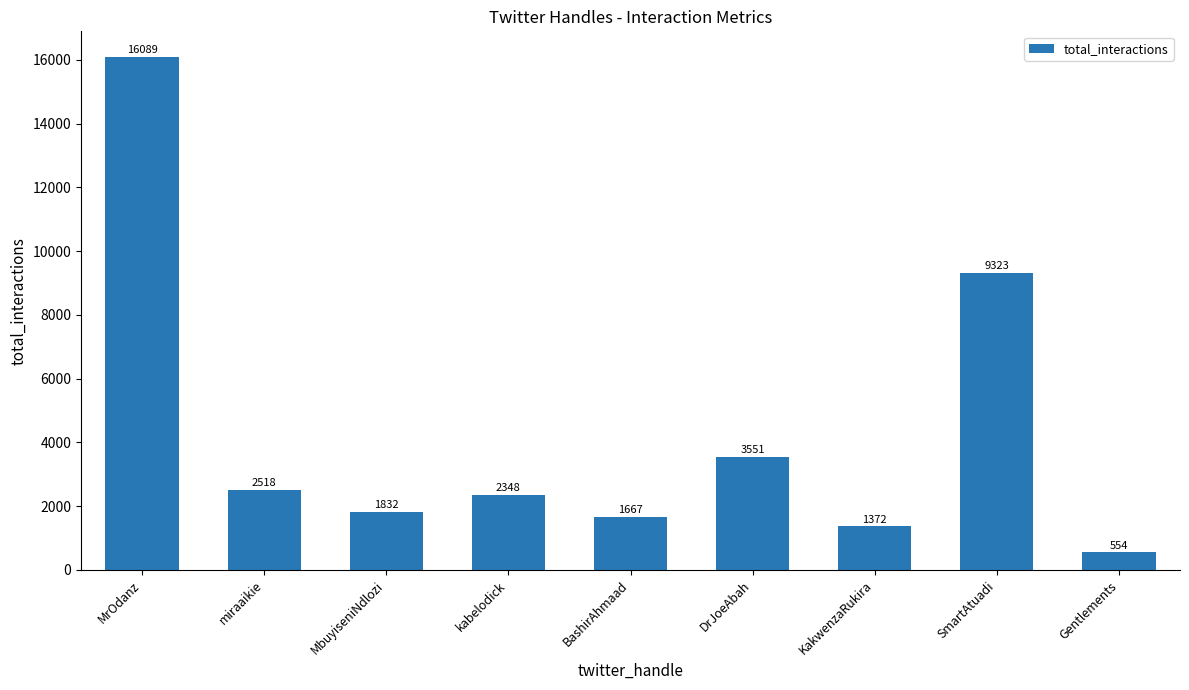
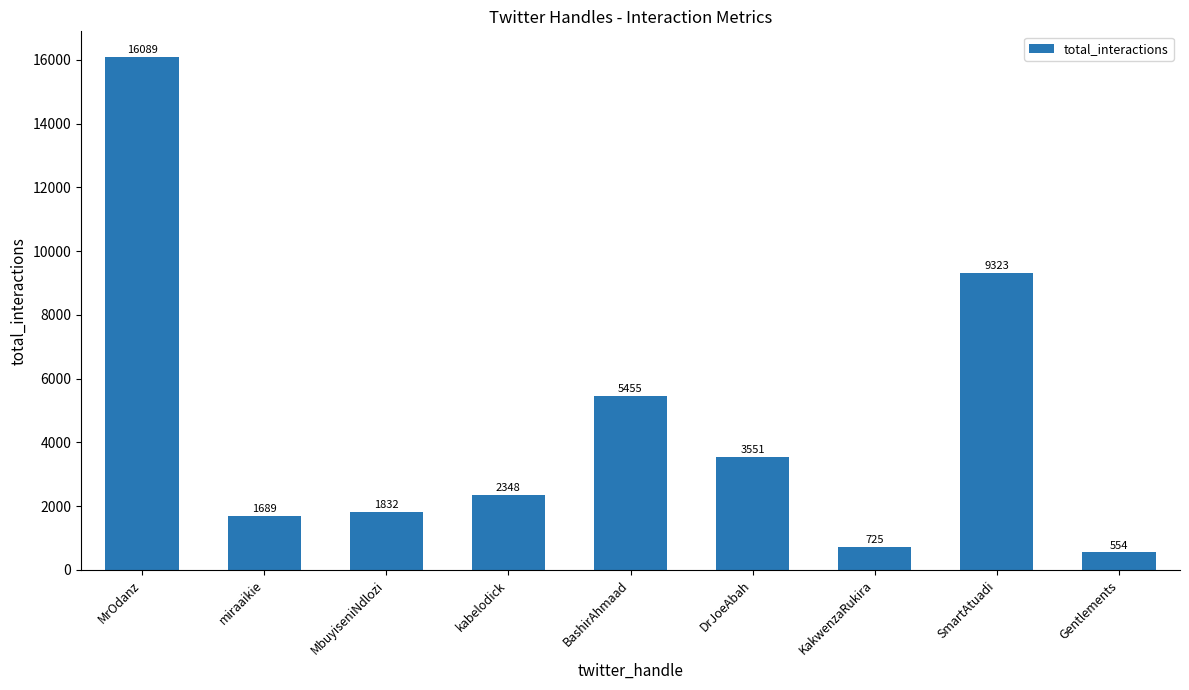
miraaikie: 2518 -> 1689
BashirAhmaad: 1667 -> 5455
KakwenzaRukira: 1372 -> 725
